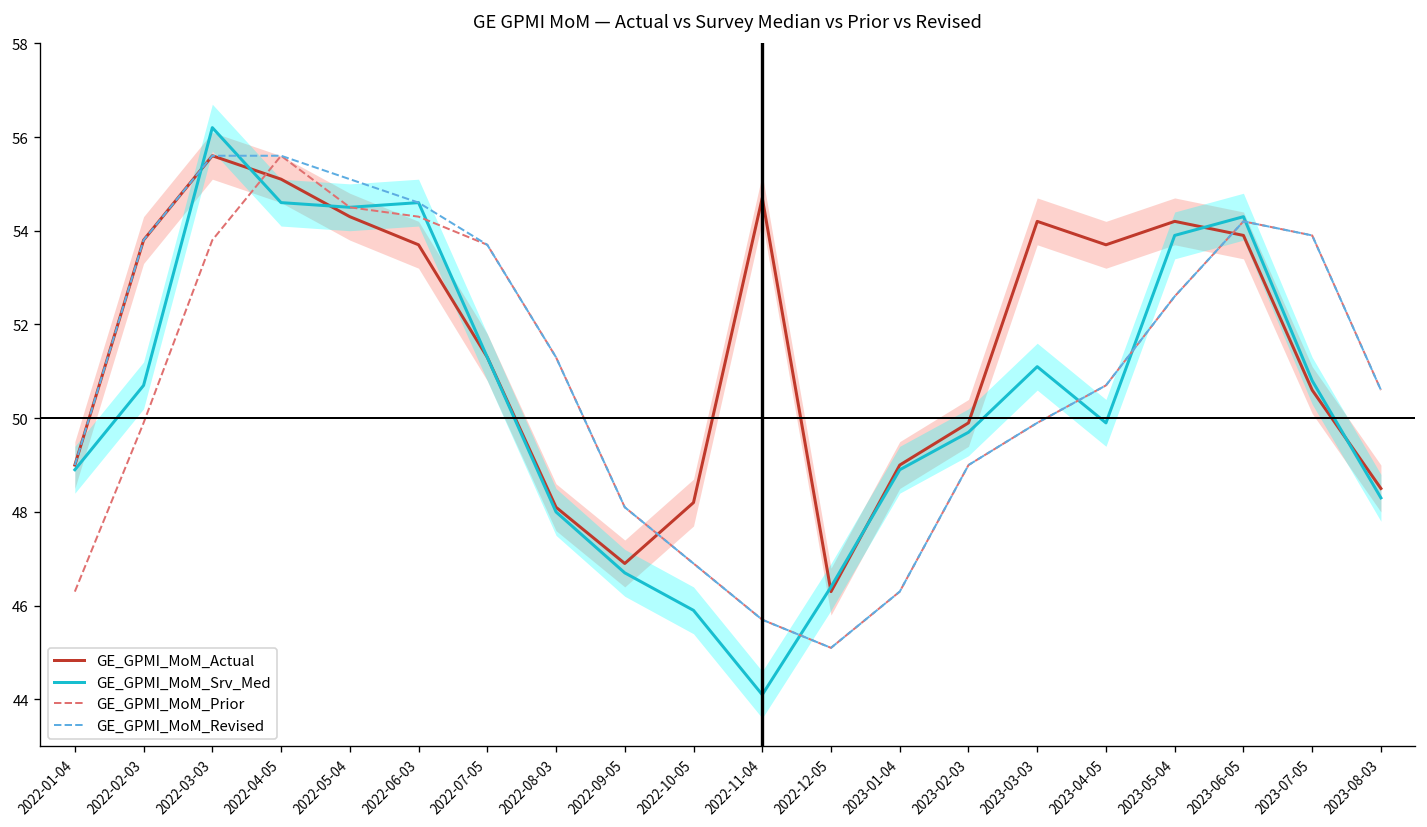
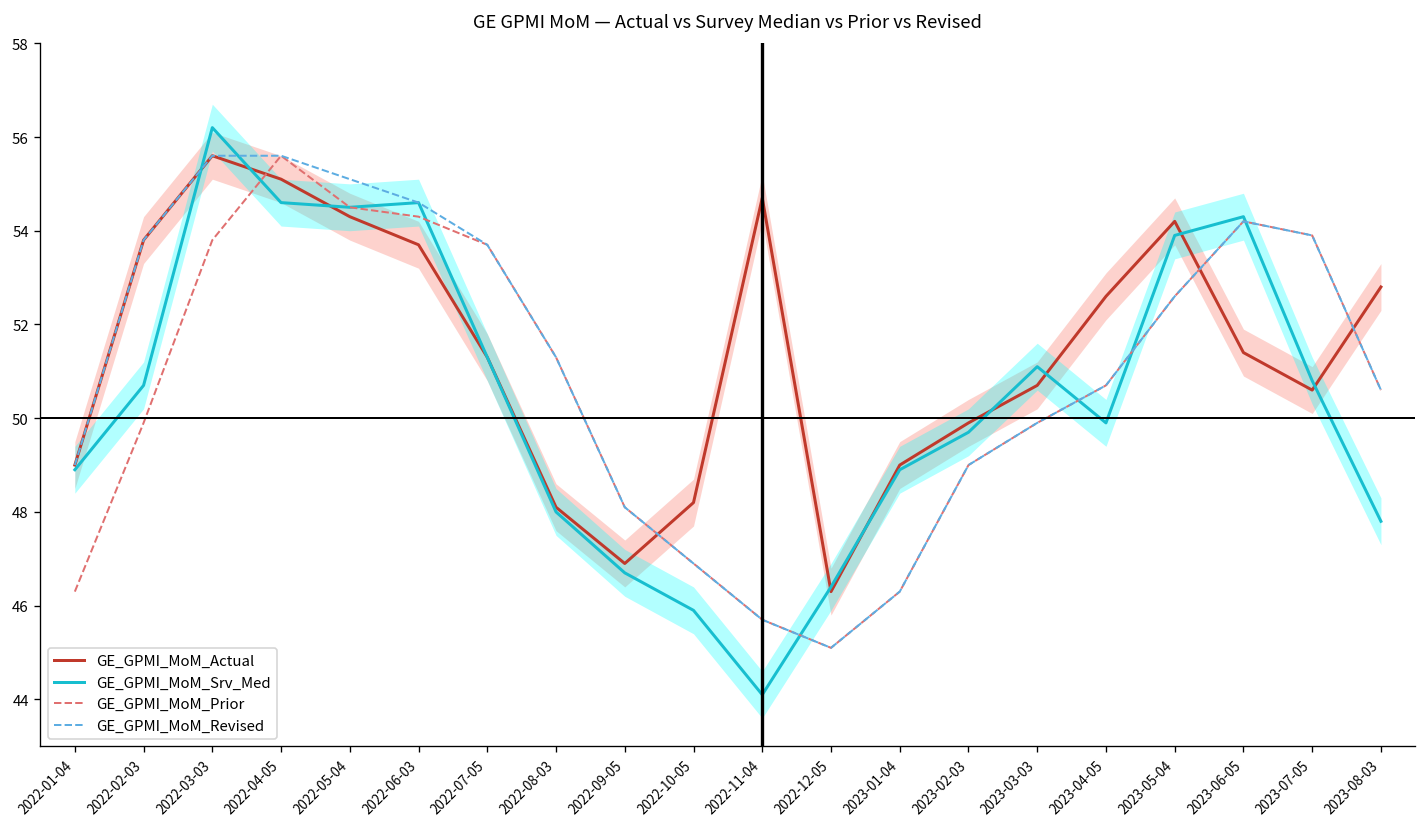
GE_GPMI_MoM_Actual, 2023-03-03: 54.2 -> 50.7
GE_GPMI_MoM_Actual, 2023-04-05: 53.7 -> 52.6
GE_GPMI_MoM_Actual, 2023-06-05: 53.9 -> 51.4
GE_GPMI_MoM_Actual, 2023-08-03: 48.5 -> 52.8
GE_GPMI_MoM_Srv_Med, 2023-08-03: 48.3 -> 47.8
